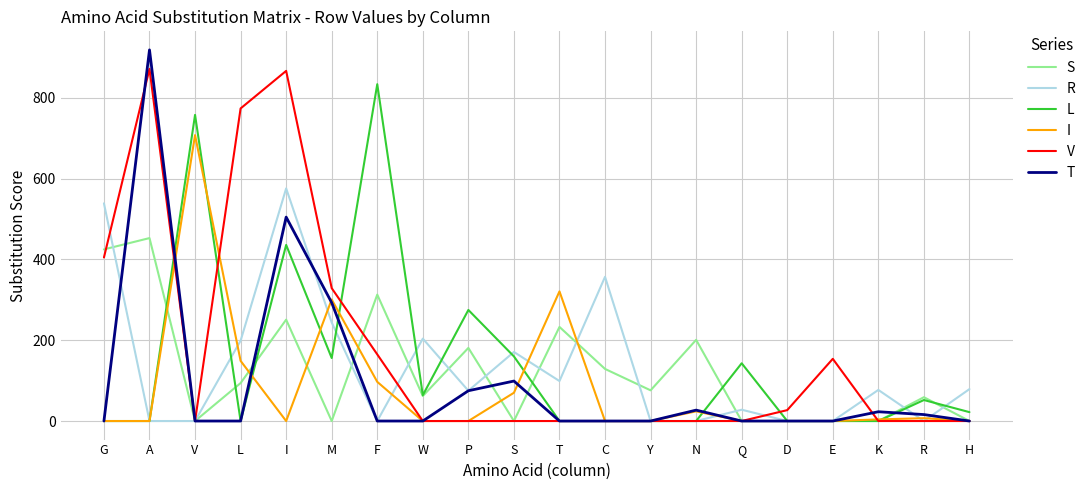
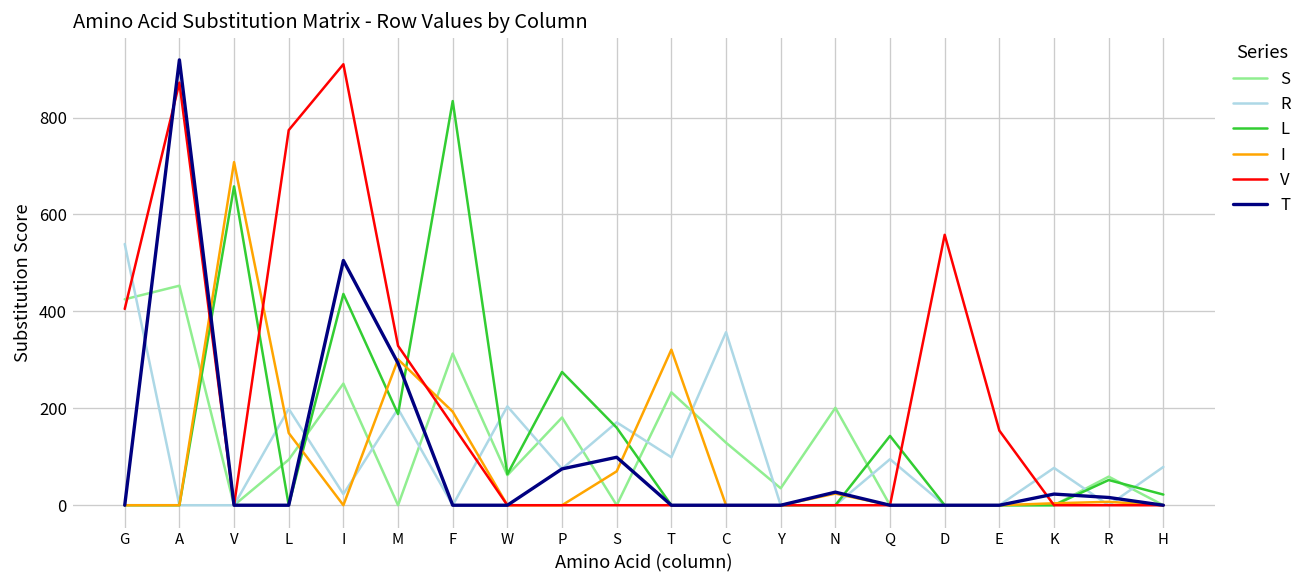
L, V: 760 -> 660
R, I: 580 -> 20
V, I: 870 -> 910
R, M: 240 -> 200
L, M: 160 -> 190
I, F: 100 -> 190
S, Y: 80 -> 40
R, Q: 30 -> 100
V, D: 30 -> 560
